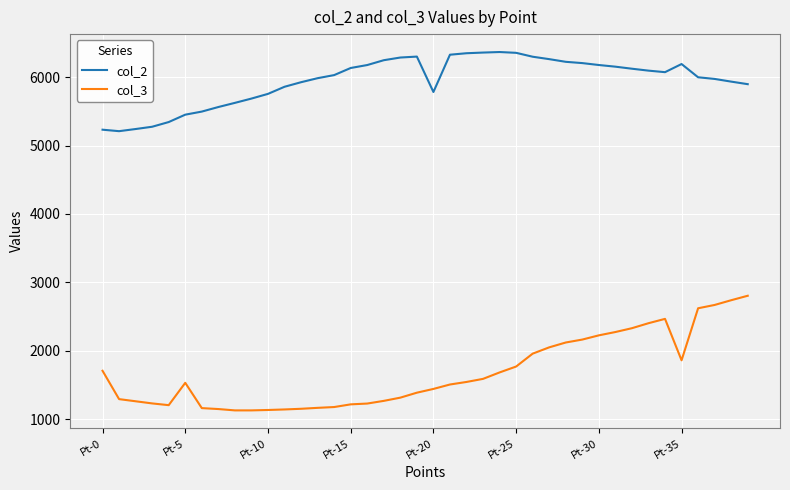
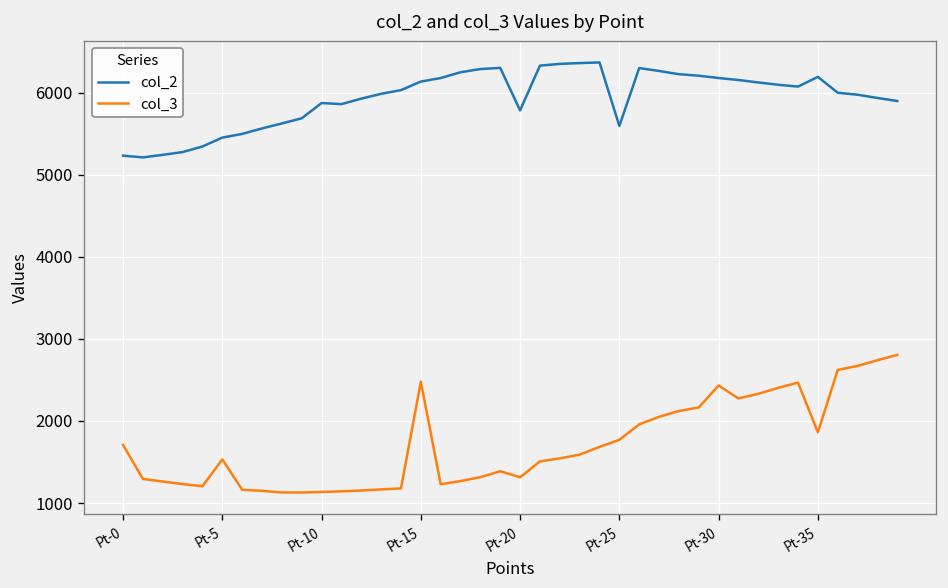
col_2, Pt-10: 5800 -> 5900
col_3, Pt-15: 1200 -> 2500
col_3, Pt-20: 1400 -> 1300
col_2, Pt-25: 6400 -> 5600
col_3, Pt-30: 2200 -> 2400
